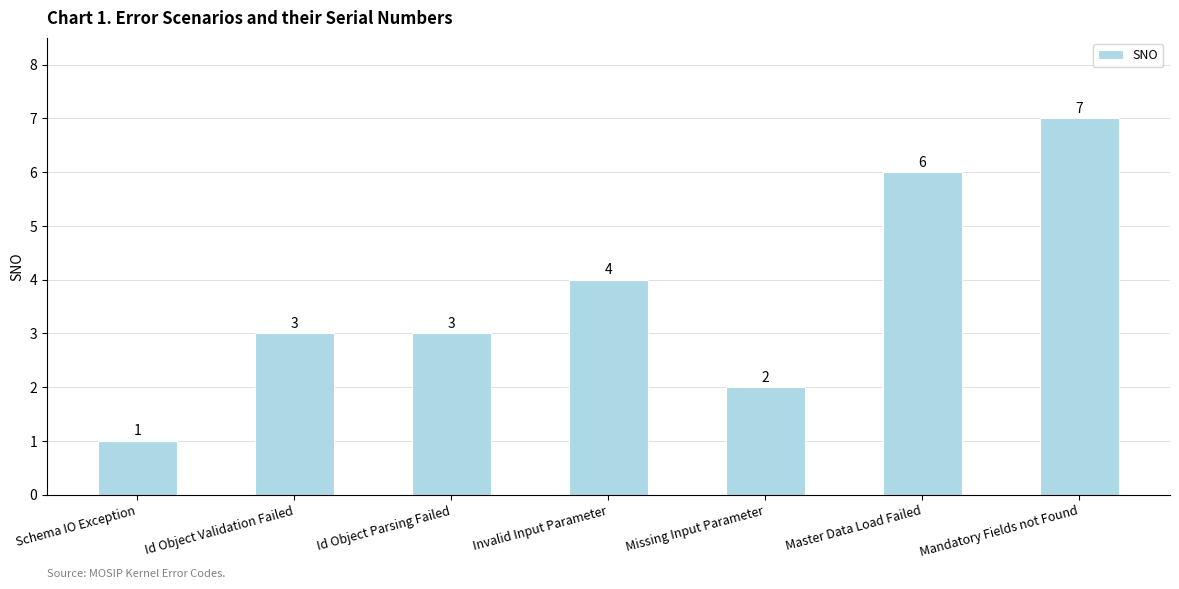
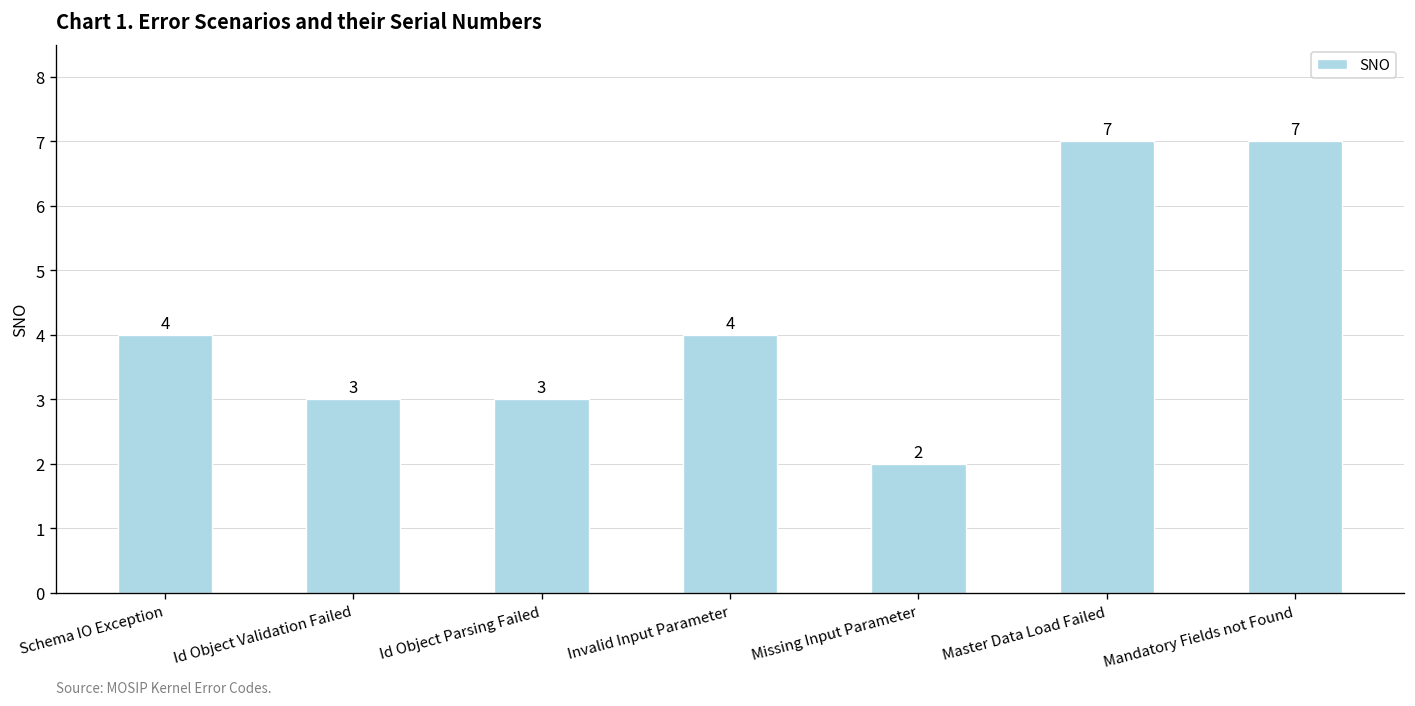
Schema IO Exception: 1 -> 4
Master Data Load Failed: 6 -> 7
